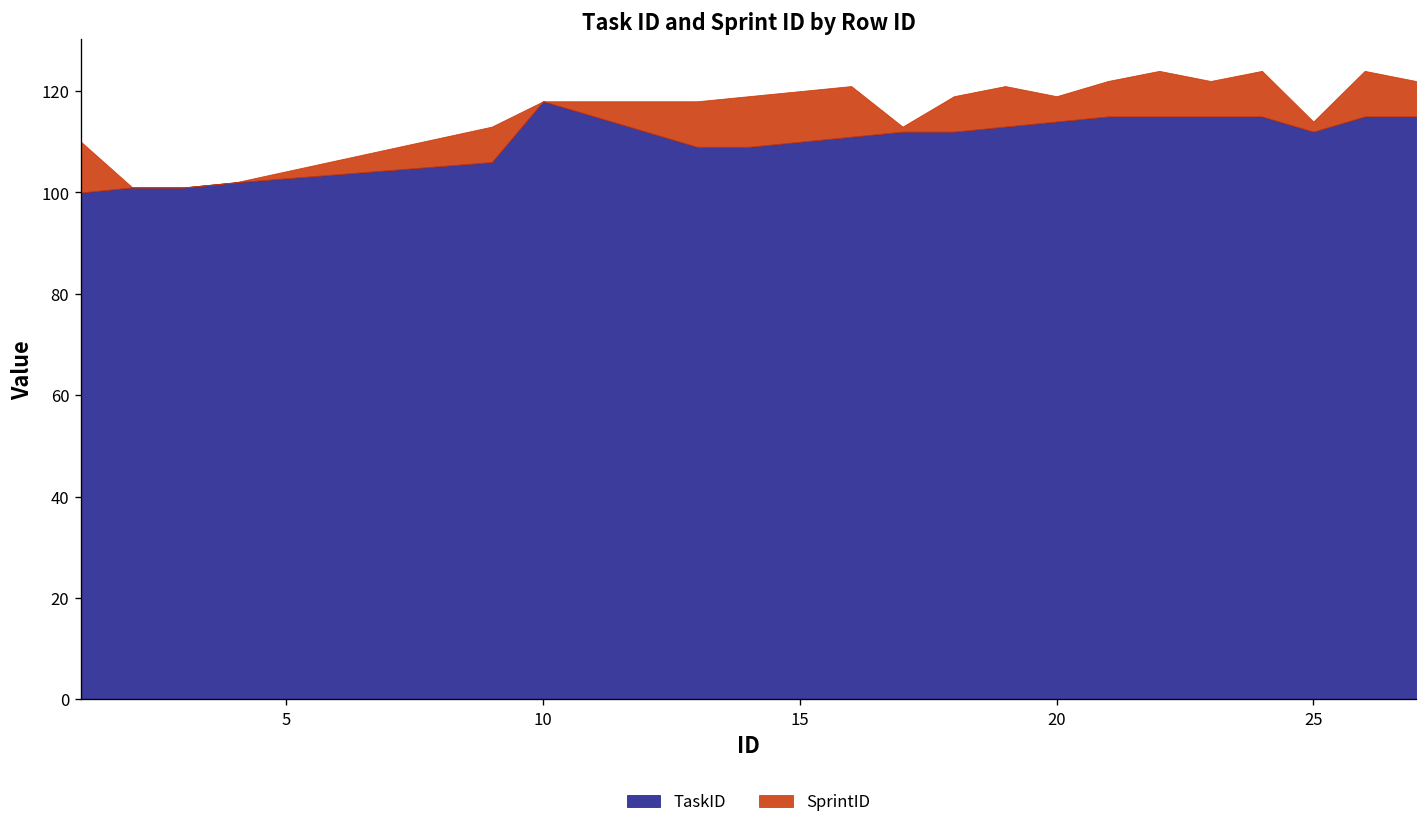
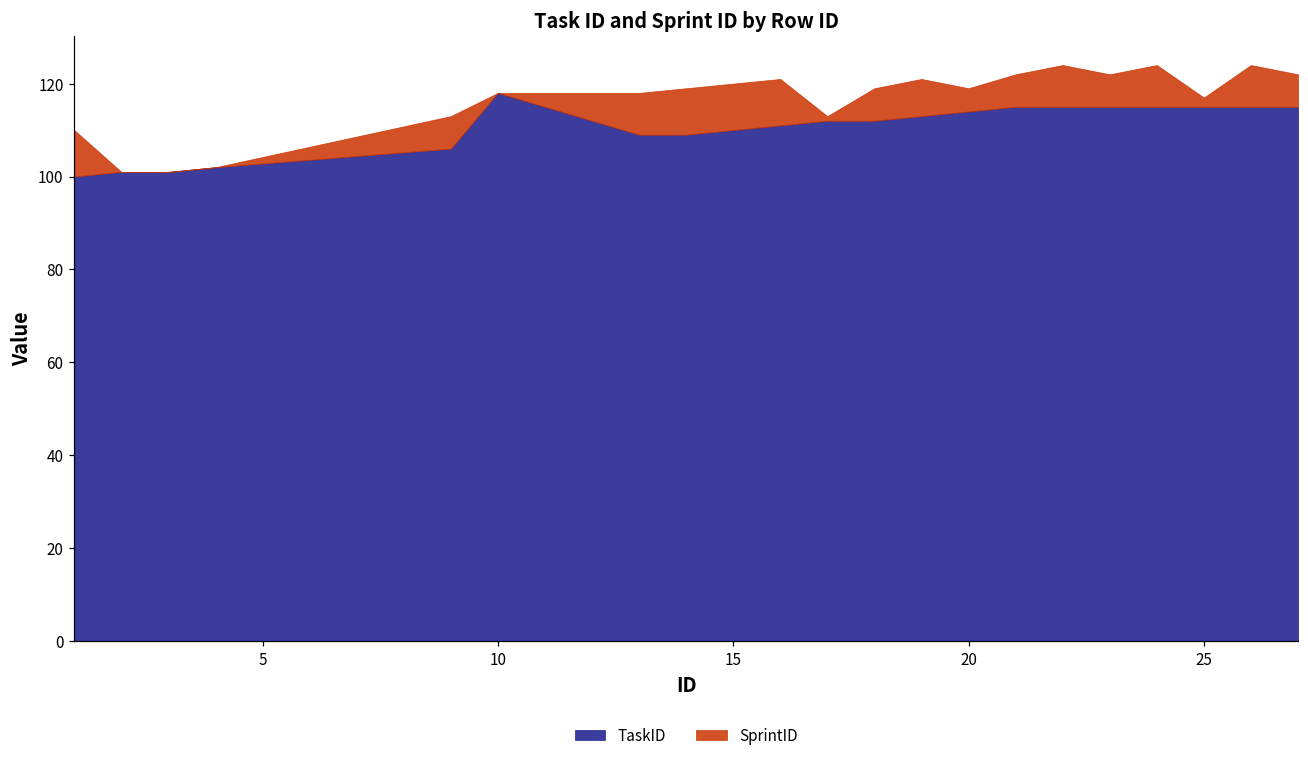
TaskID, 25: 112 -> 115
